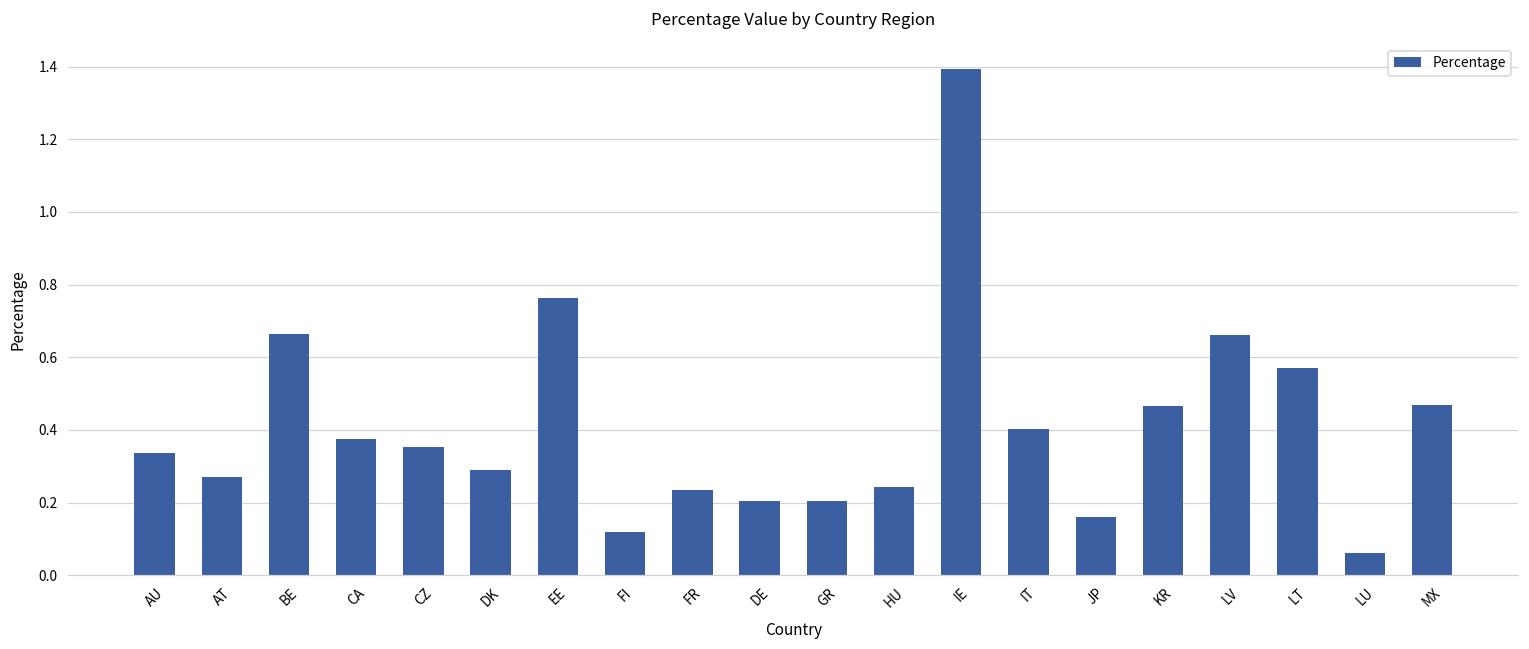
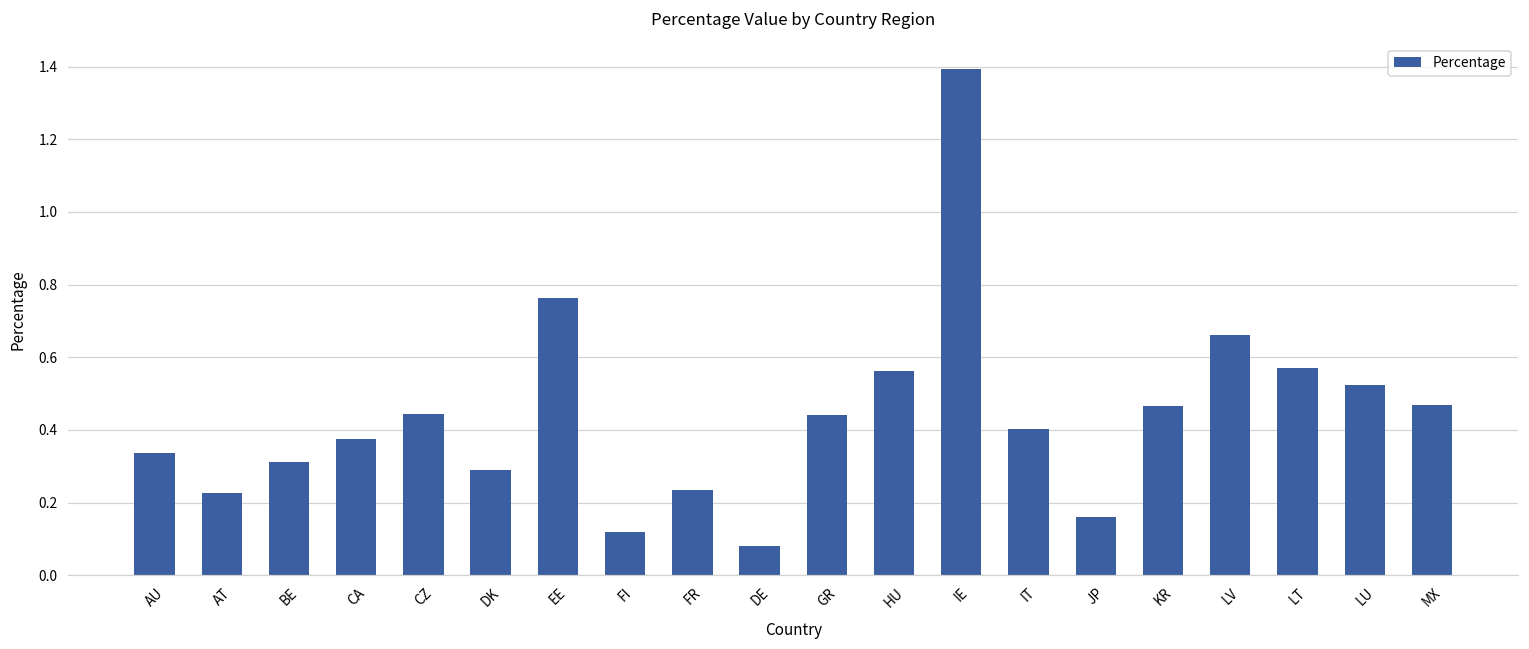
AT: 0.27 -> 0.23
BE: 0.66 -> 0.31
CZ: 0.35 -> 0.44
DE: 0.21 -> 0.08
GR: 0.20 -> 0.44
HU: 0.24 -> 0.56
LU: 0.06 -> 0.52
